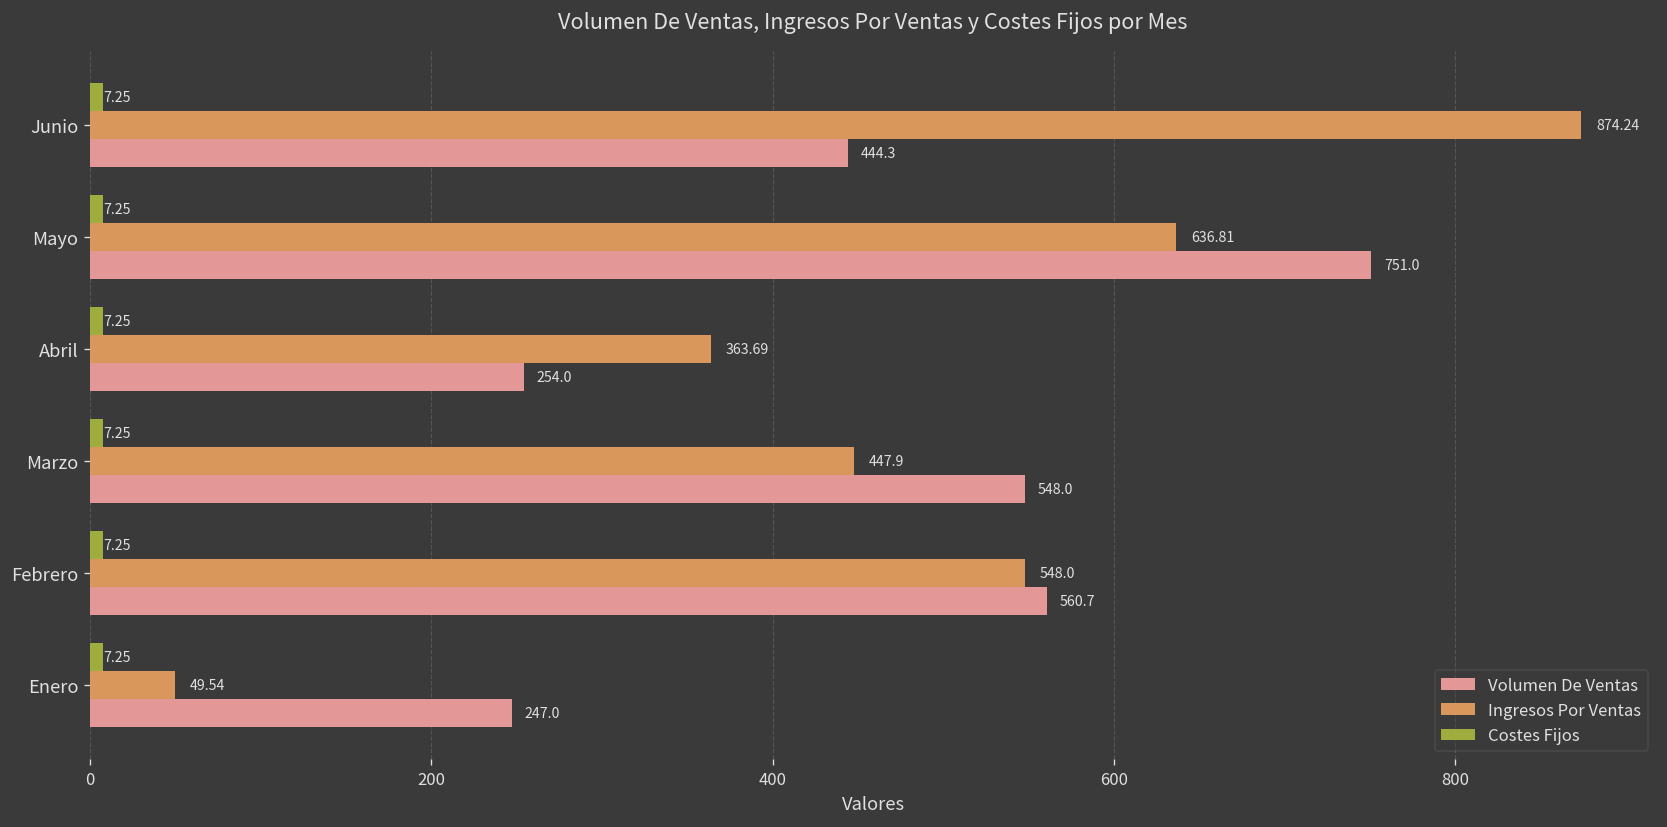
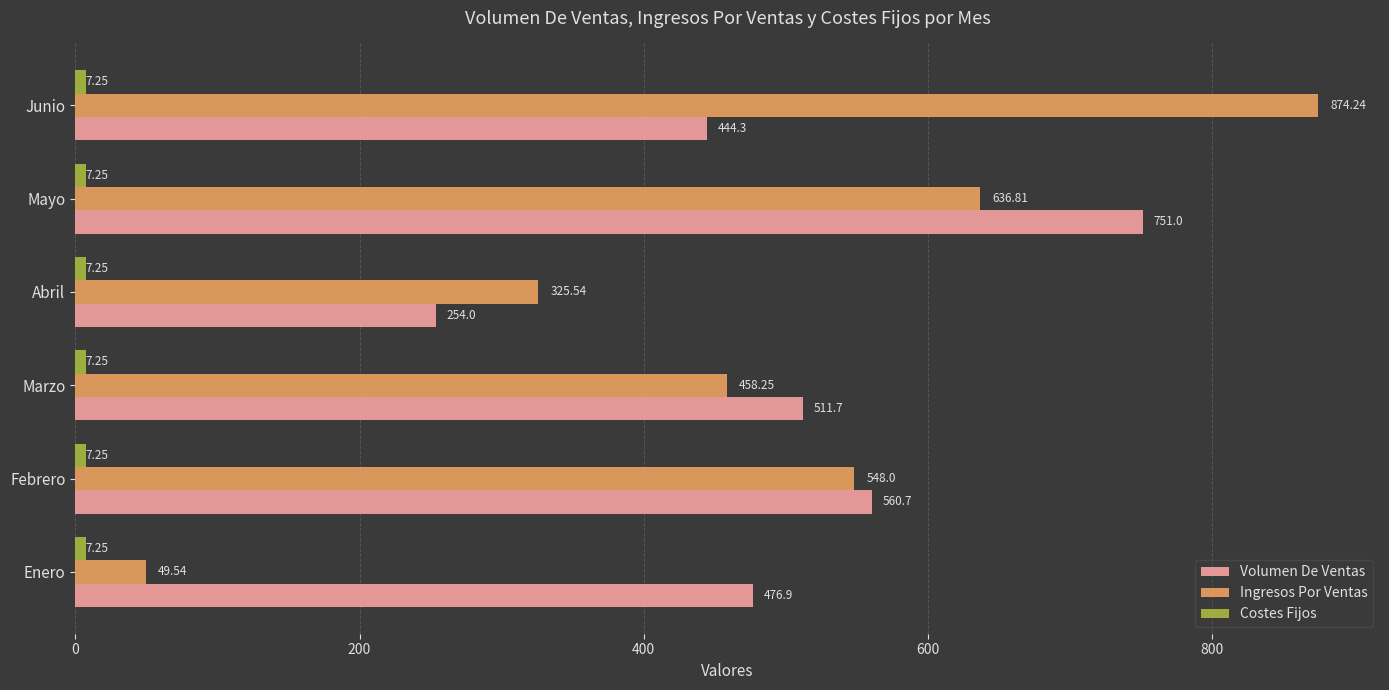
Ingresos Por Ventas, Abril: 363.69 -> 325.54
Ingresos Por Ventas, Marzo: 447.9 -> 458.25
Volumen De Ventas, Marzo: 548.0 -> 511.7
Volumen De Ventas, Enero: 247.0 -> 476.9
